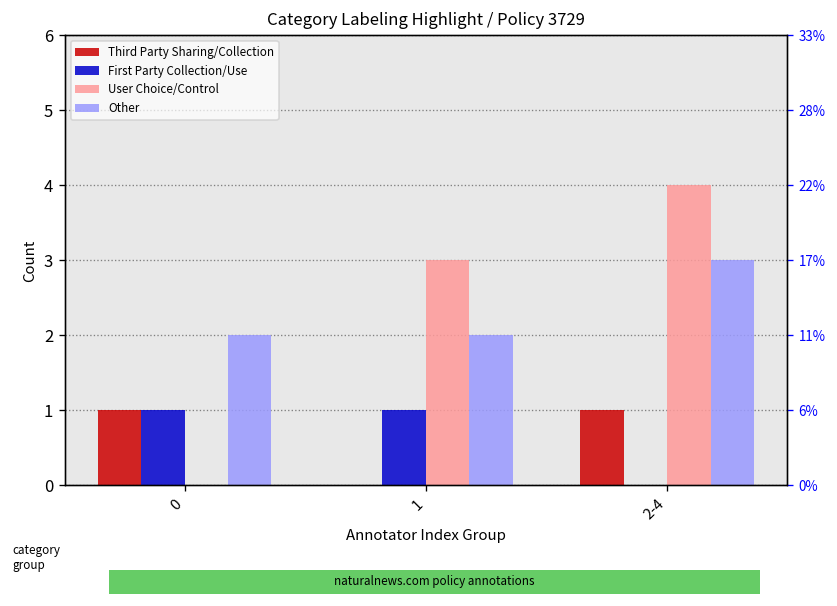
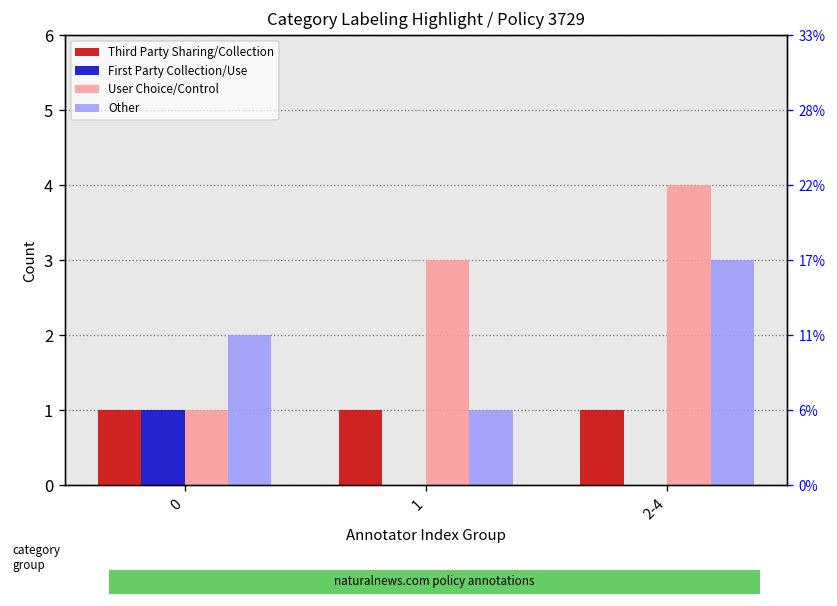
User Choice/Control, 0: 0 -> 1
Third Party Sharing/Collection, 1: 0 -> 1
First Party Collection/Use, 1: 1 -> 0
Other, 1: 2 -> 1
